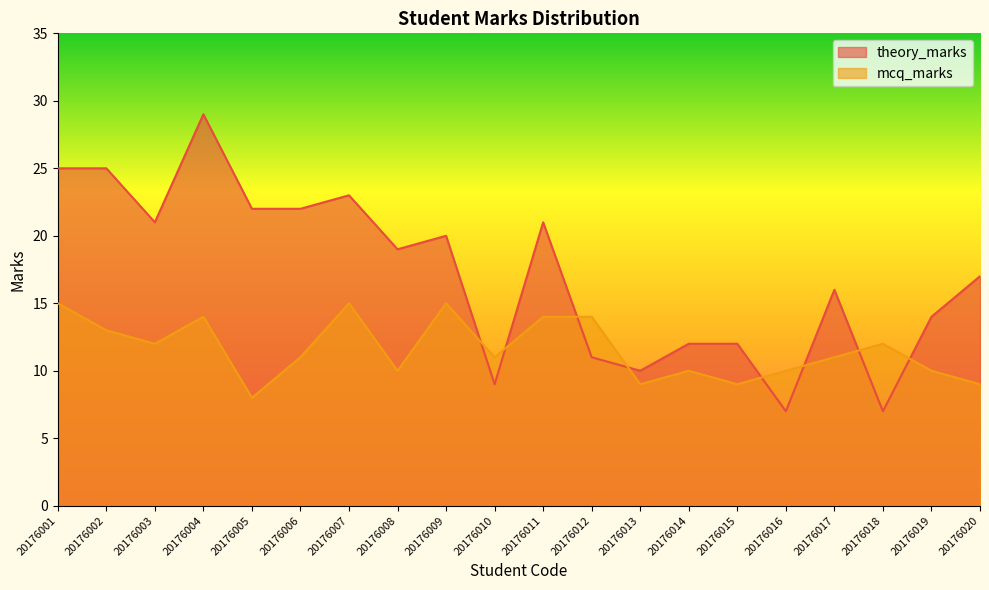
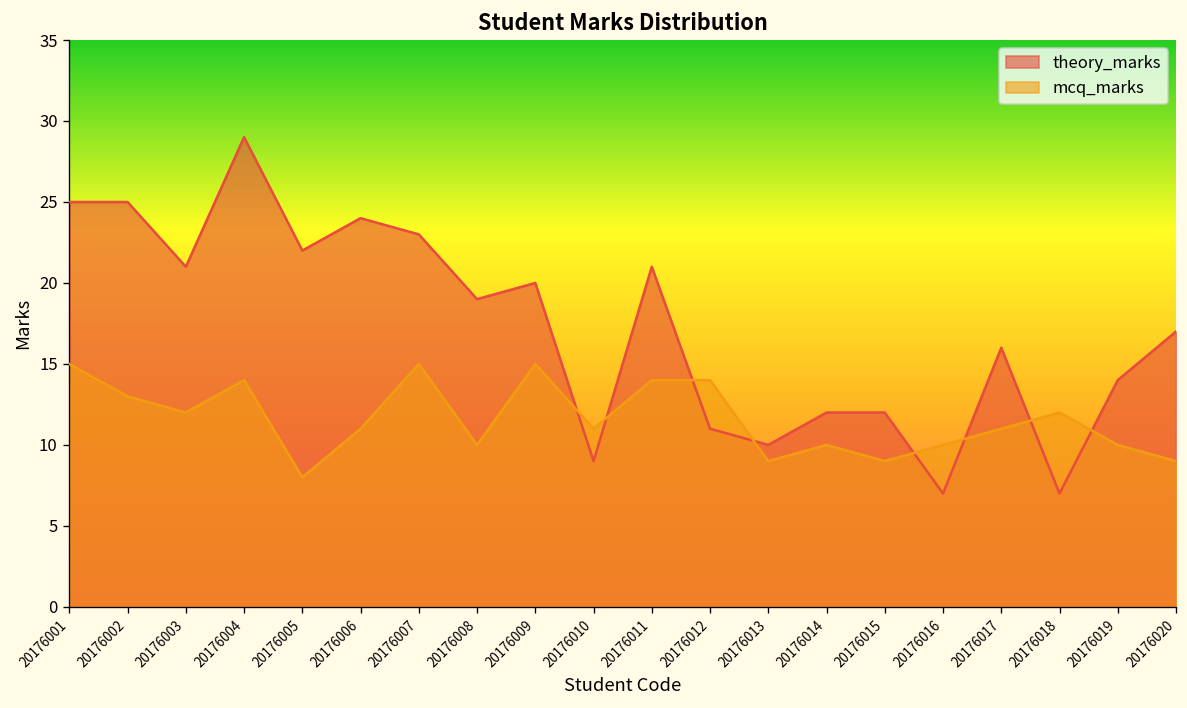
theory_marks, 20176006: 22 -> 24
